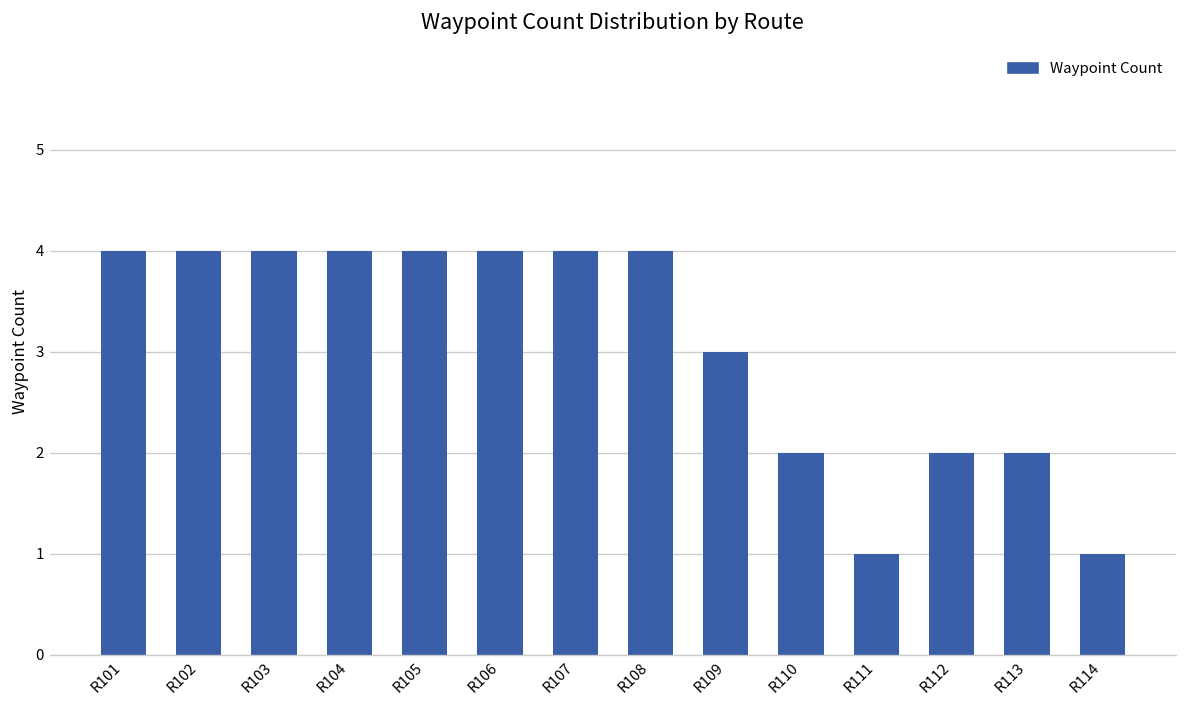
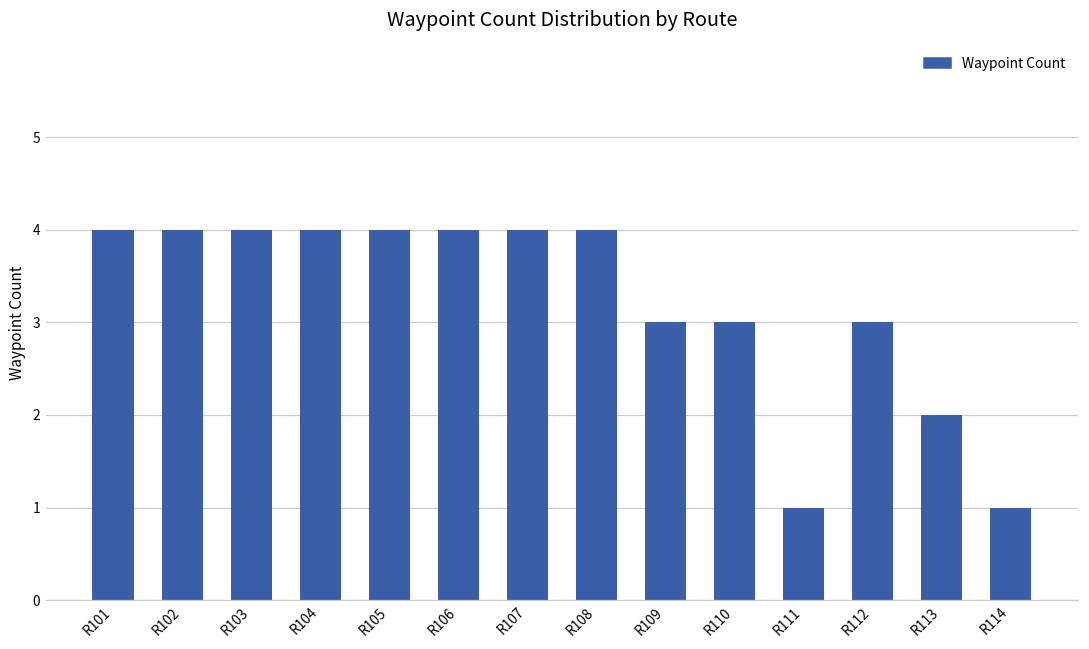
R110: 2 -> 3
R112: 2 -> 3
